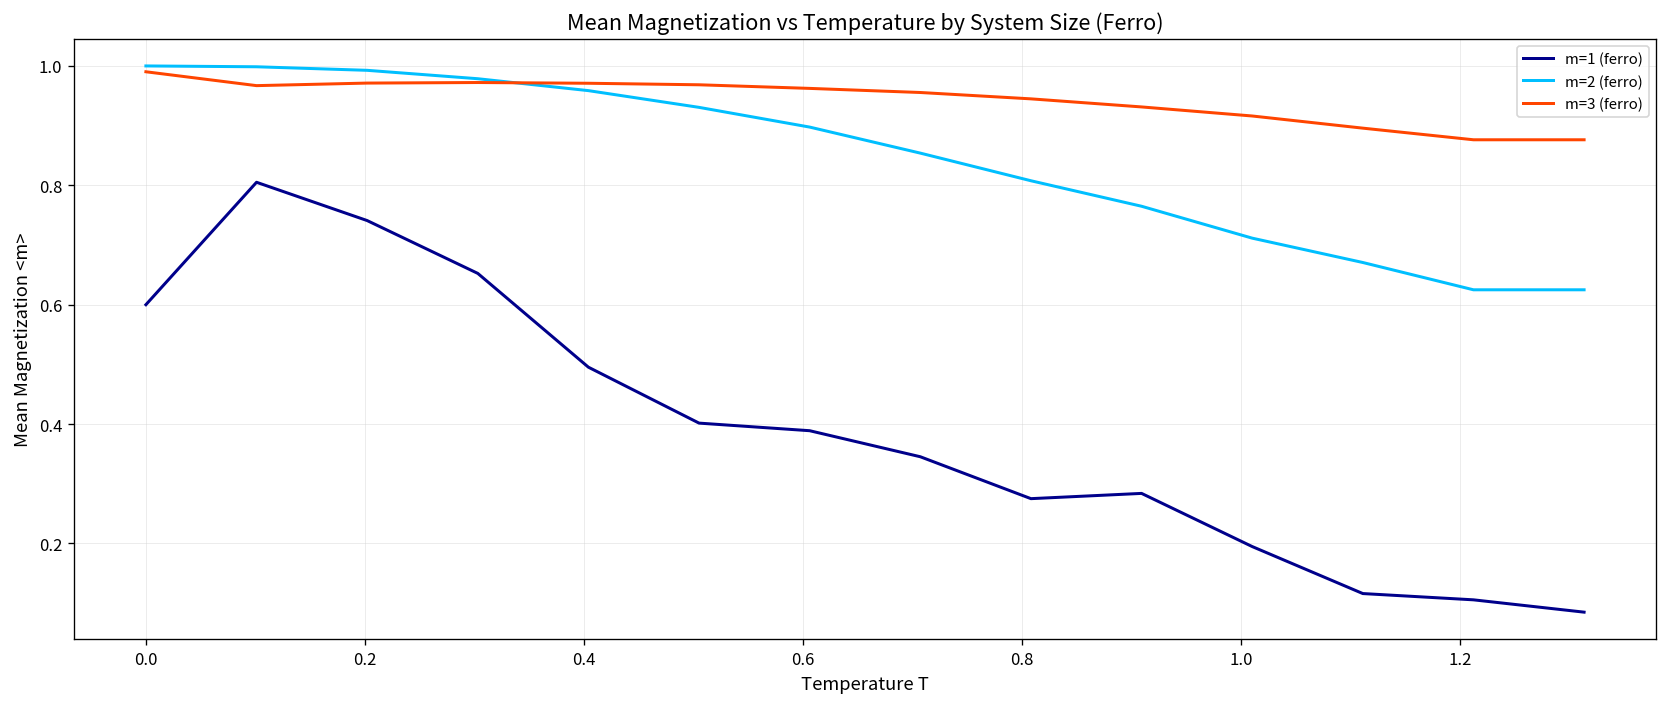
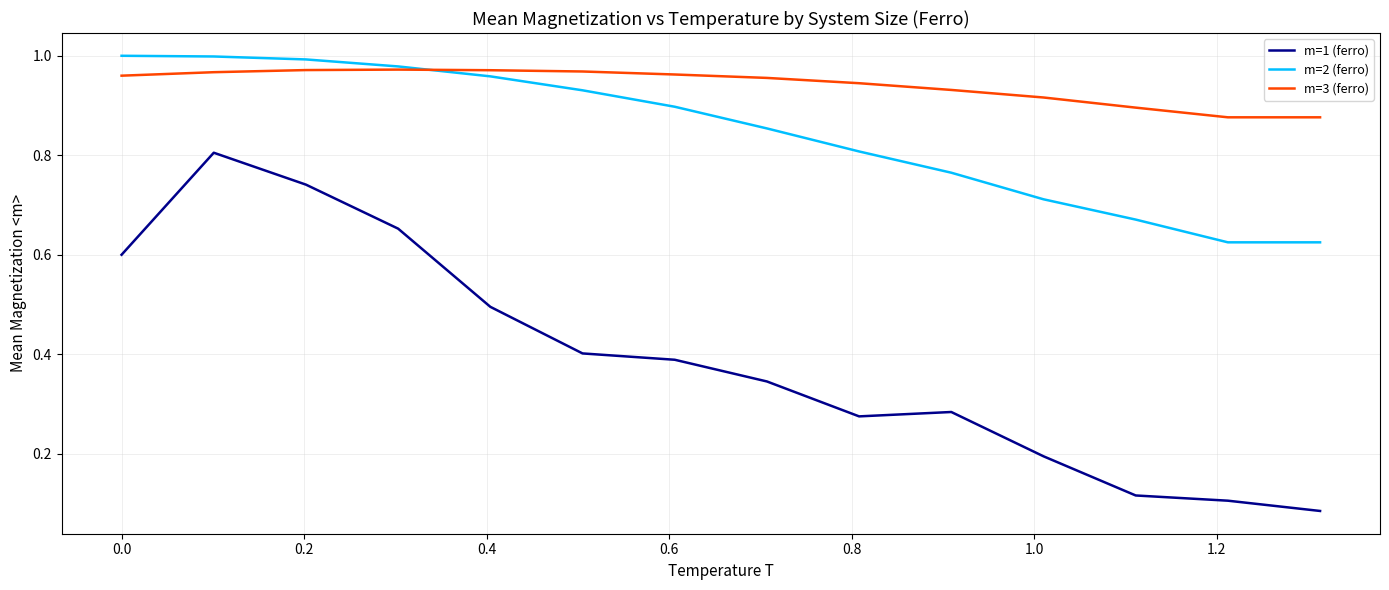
m=3 (ferro), 0.0: 0.99 -> 0.96
